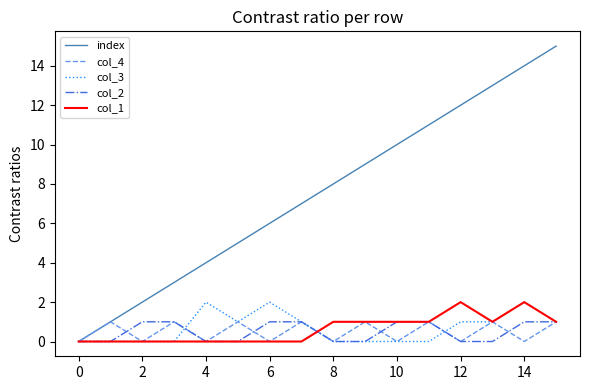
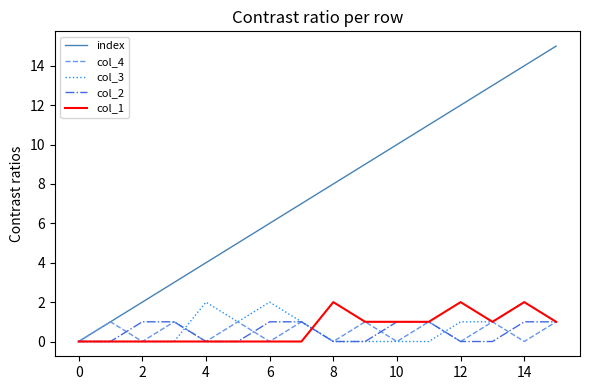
col_1, 8: 1 -> 2
